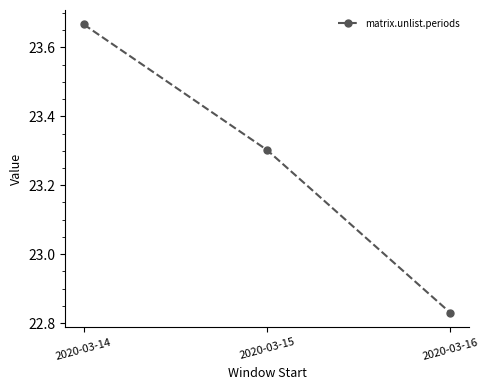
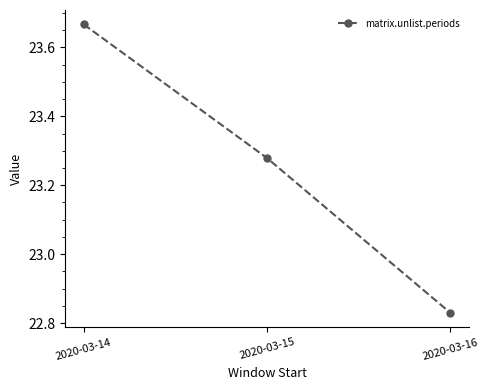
2020-03-15: 23.30 -> 23.28
